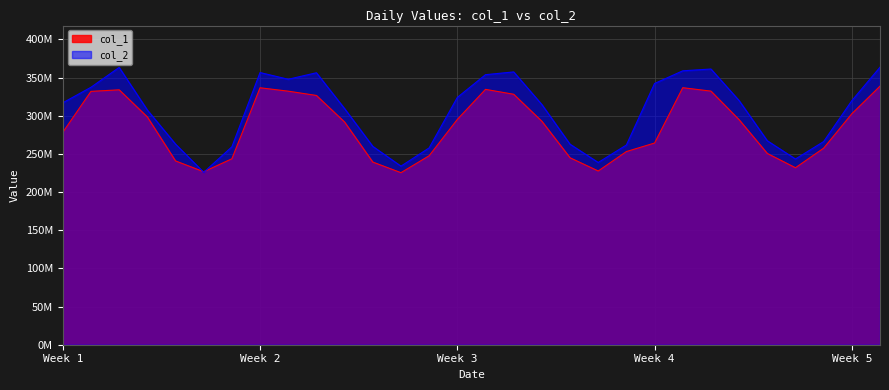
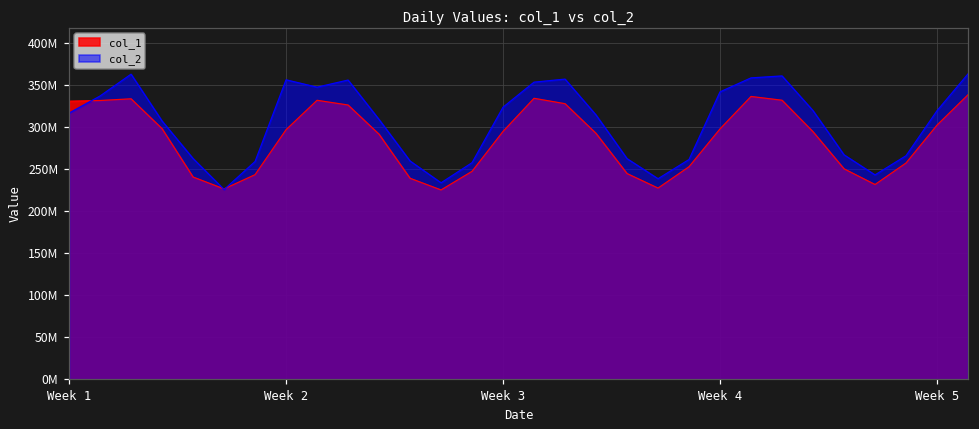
col_1, Week 1: 280000000 -> 330000000
col_1, Week 2: 340000000 -> 300000000
col_1, Week 4: 260000000 -> 300000000
